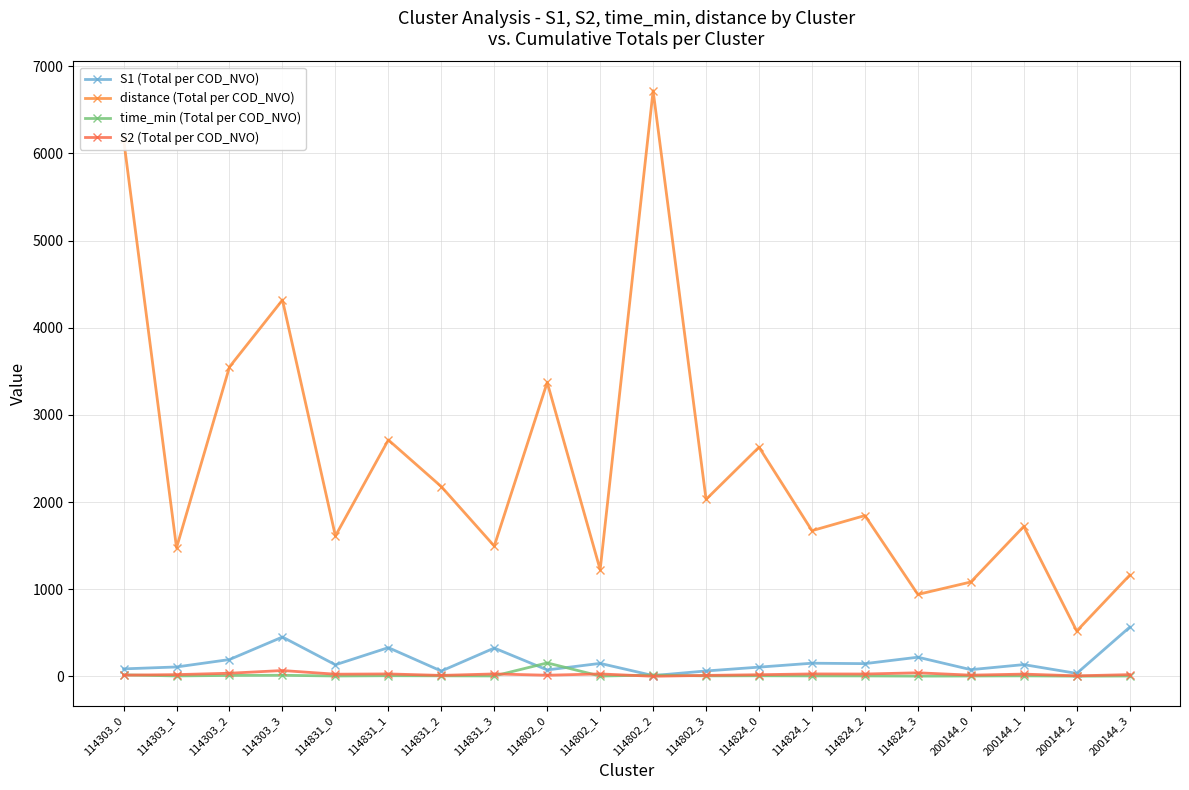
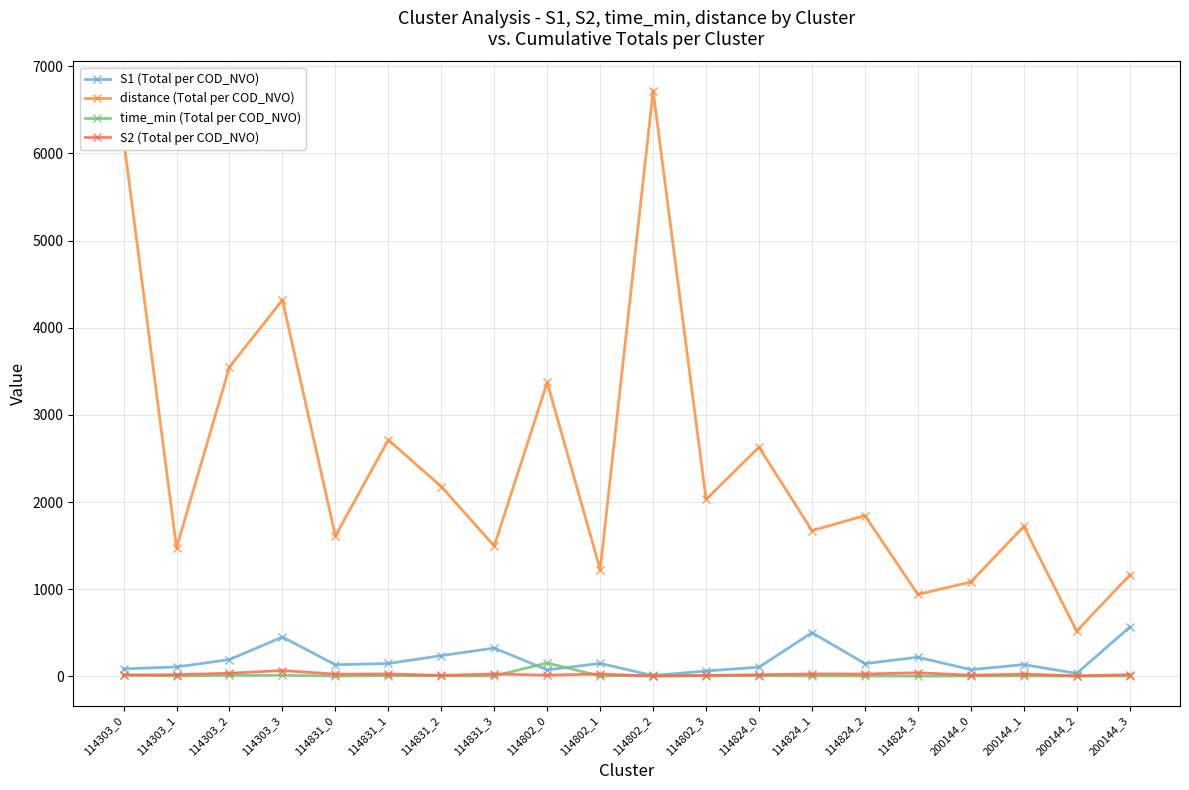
S1 (Total per COD_NVO), 114831_1: 300 -> 100
S1 (Total per COD_NVO), 114831_2: 100 -> 200
S1 (Total per COD_NVO), 114824_1: 200 -> 500
